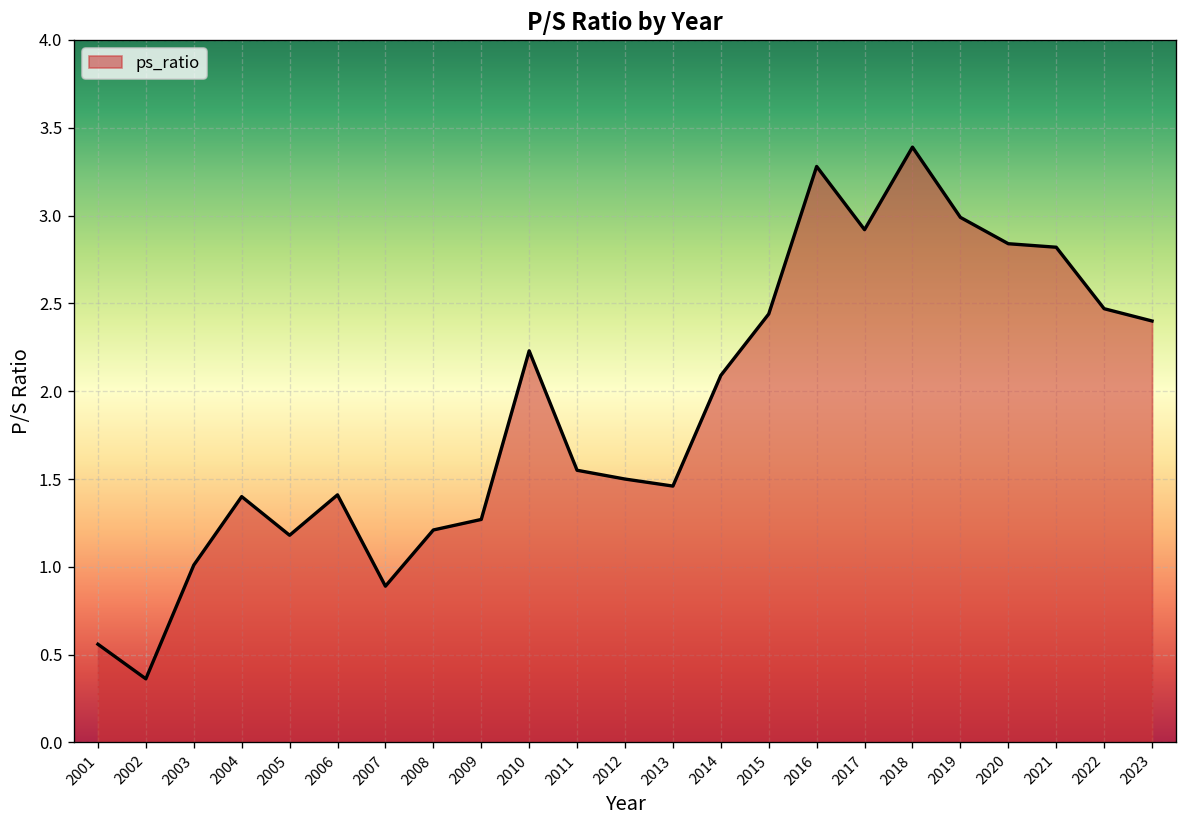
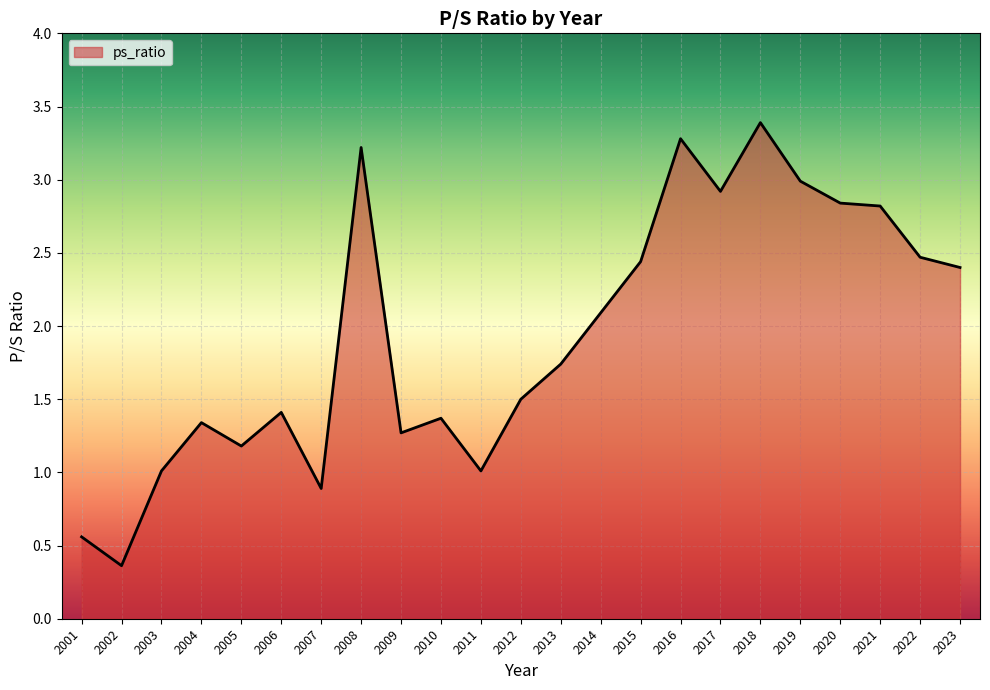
2004: 1.40 -> 1.34
2008: 1.21 -> 3.22
2010: 2.23 -> 1.37
2011: 1.55 -> 1.01
2013: 1.46 -> 1.74
